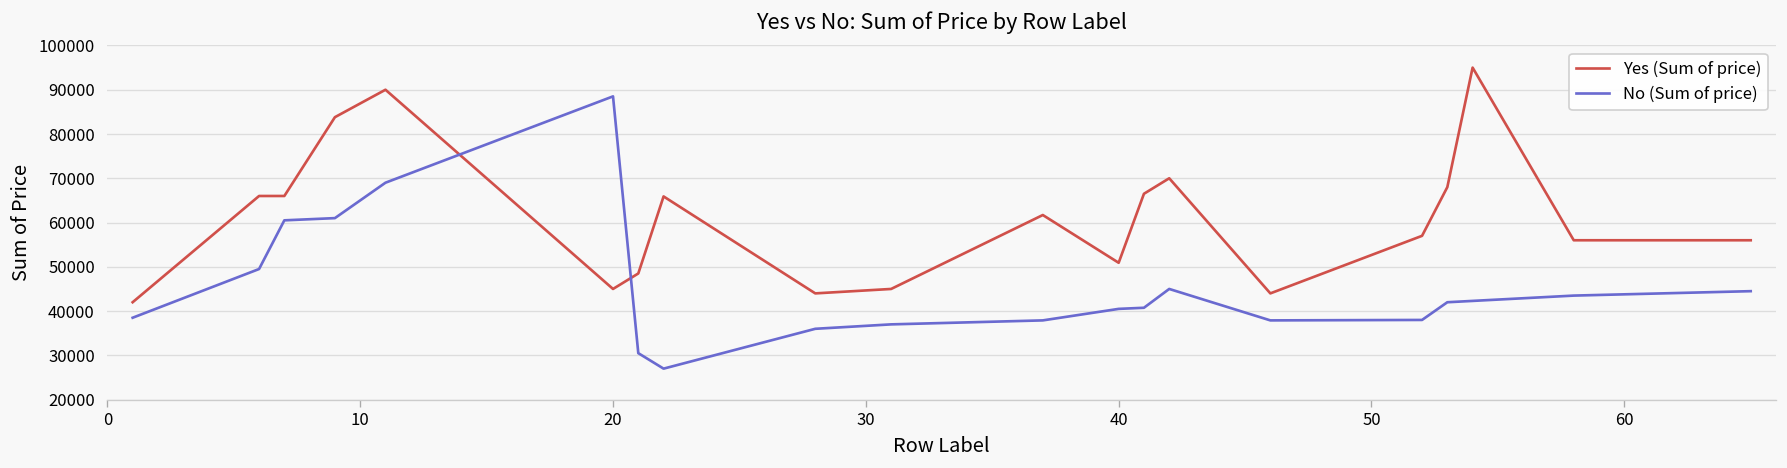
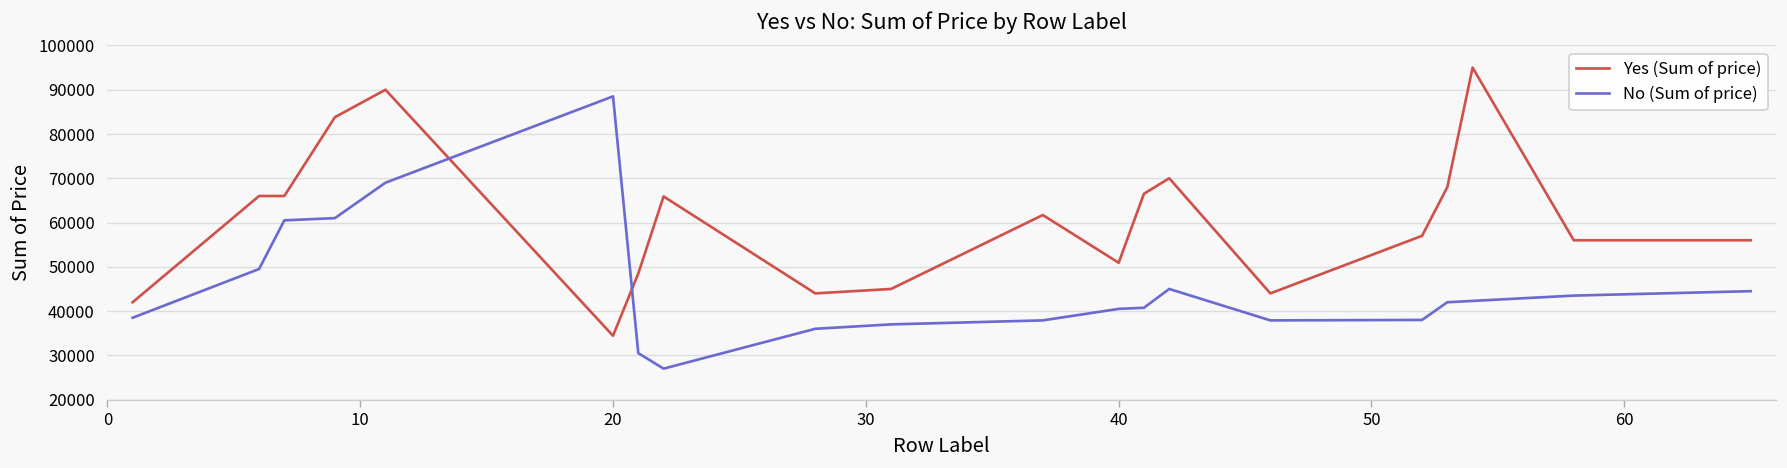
Yes (Sum of price), 20: 45000 -> 34000
